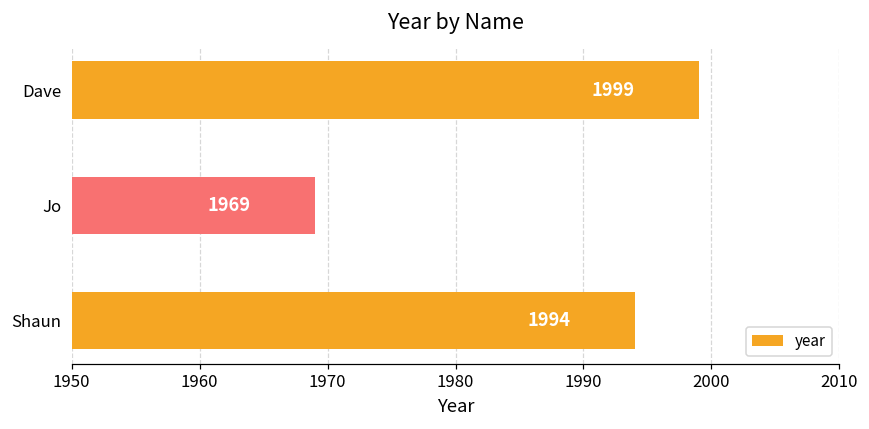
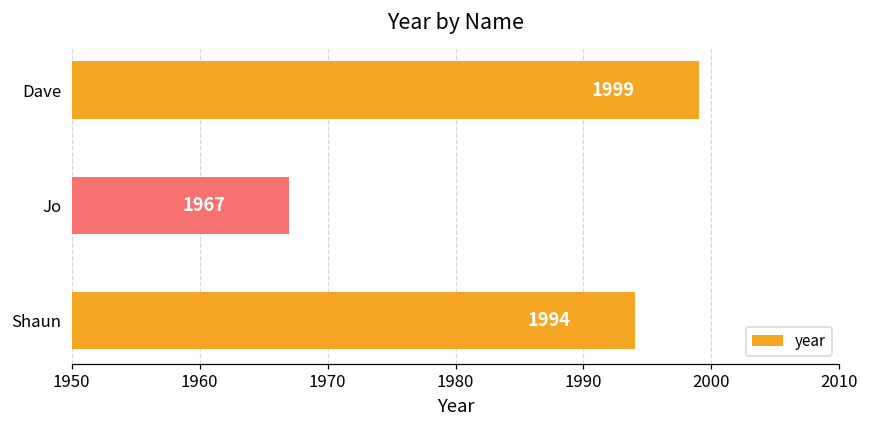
Jo: 1969 -> 1967
